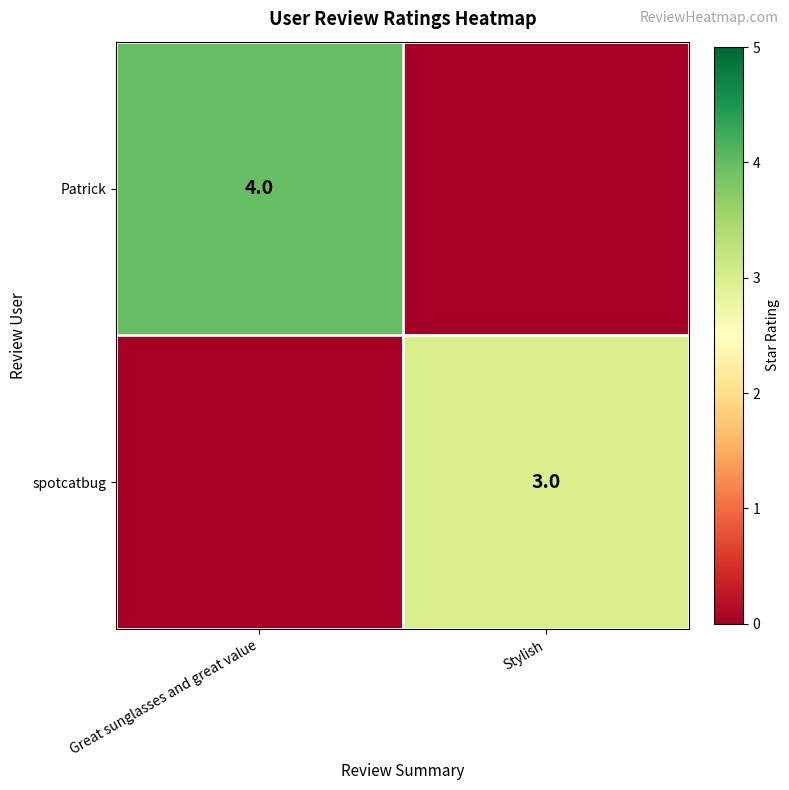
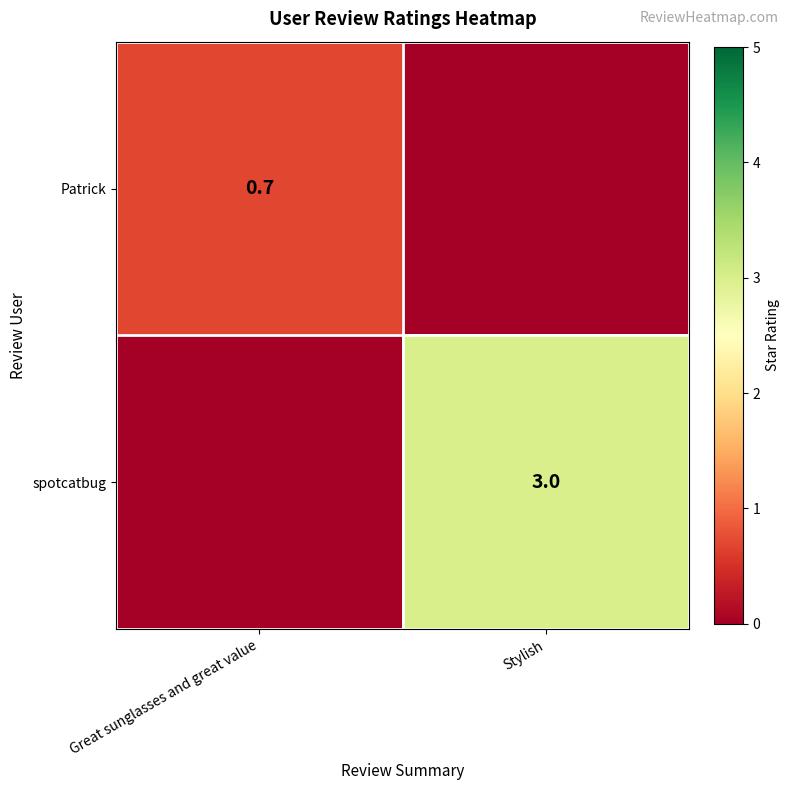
Patrick, Great sunglasses and great value: 4.0 -> 0.7
